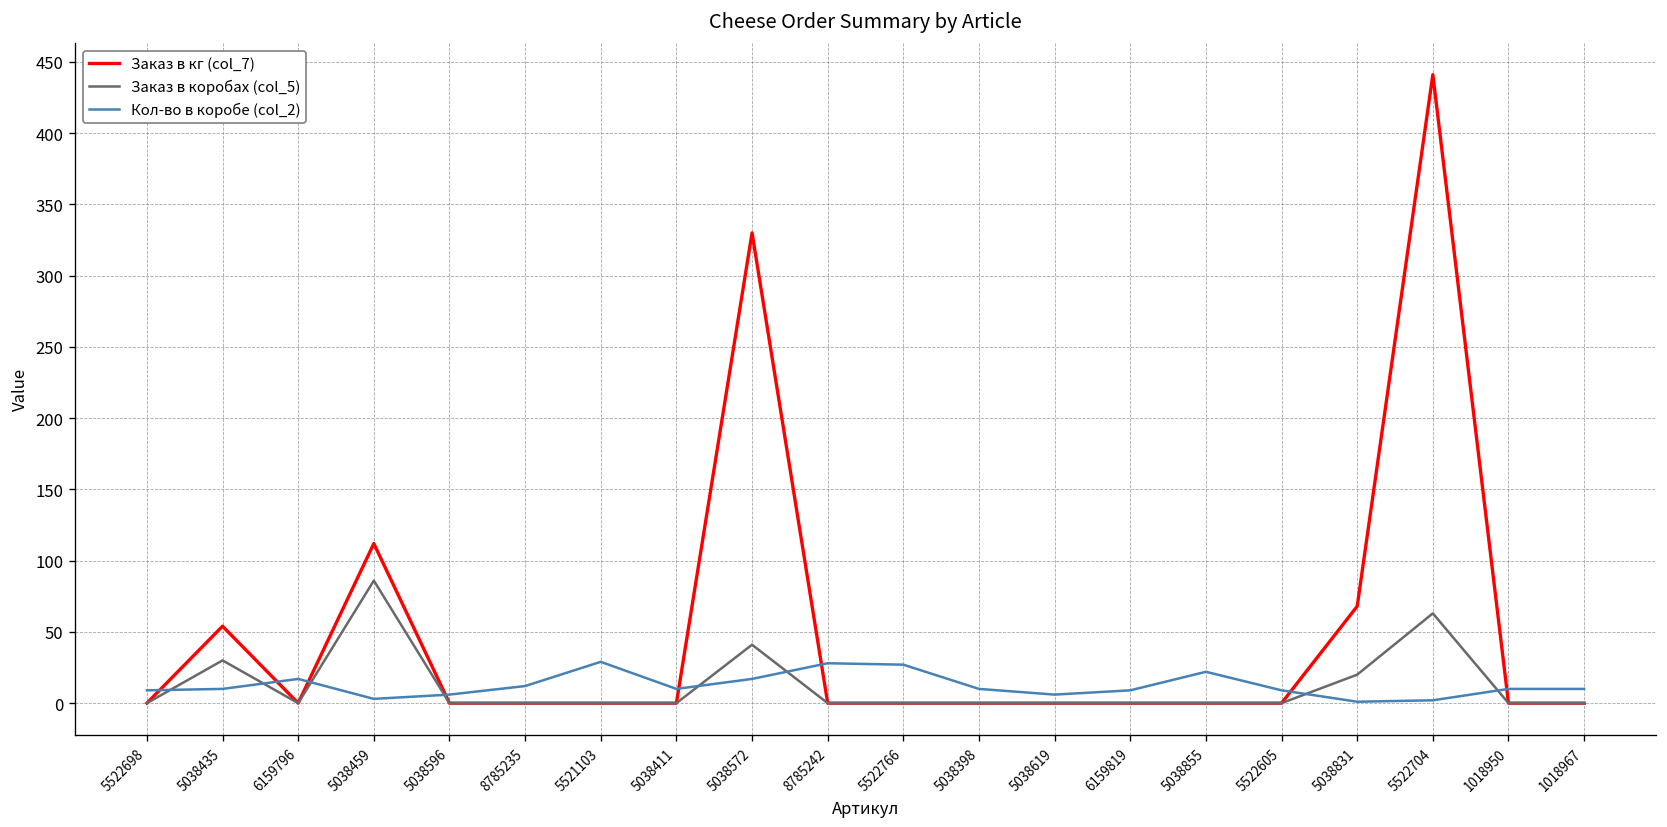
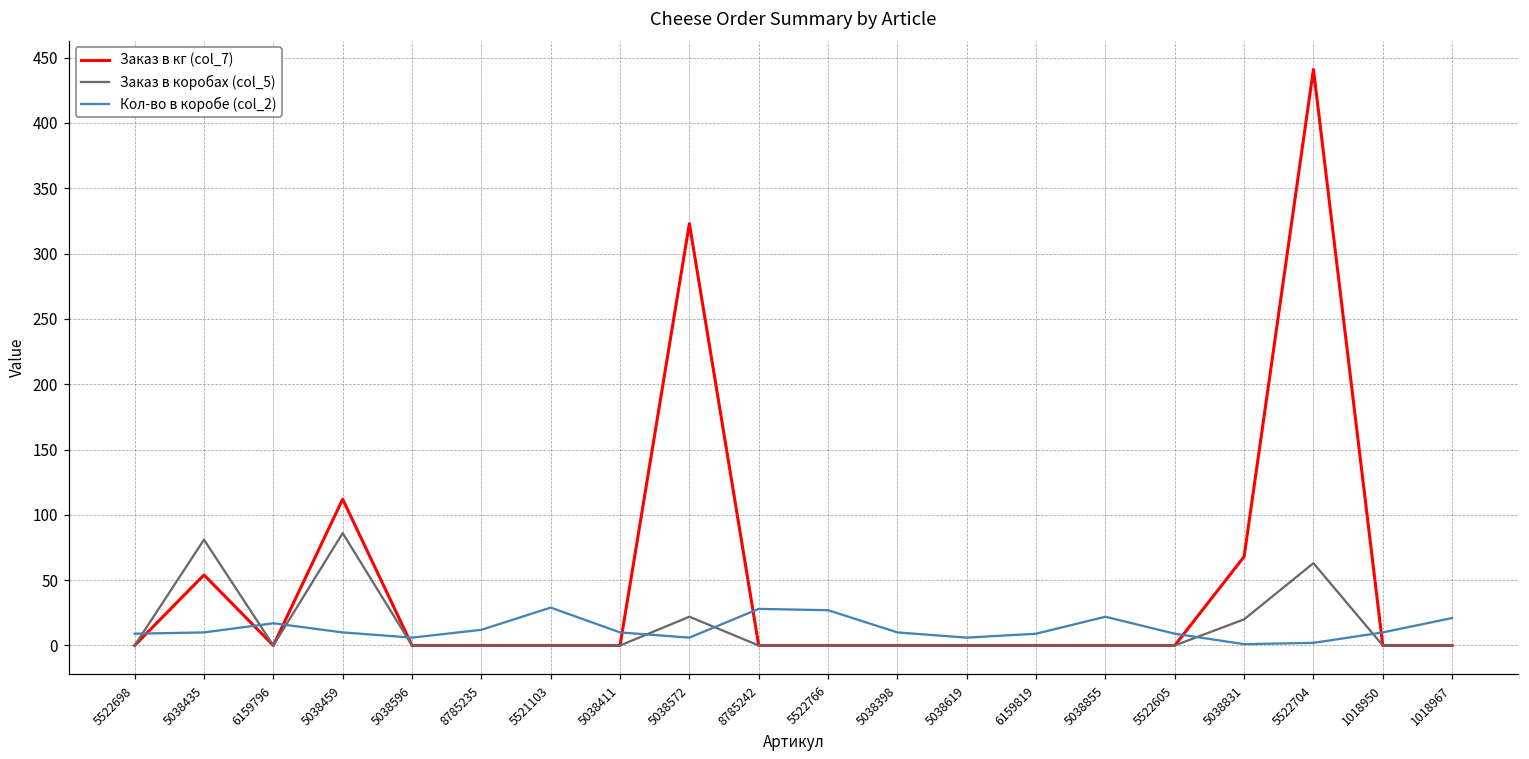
Заказ в коробах (col_5), 5038435: 30 -> 81
Кол-во в коробе (col_2), 5038459: 3 -> 10
Заказ в кг (col_7), 5038572: 330 -> 323
Заказ в коробах (col_5), 5038572: 41 -> 22
Кол-во в коробе (col_2), 5038572: 17 -> 6
Кол-во в коробе (col_2), 1018967: 10 -> 21
